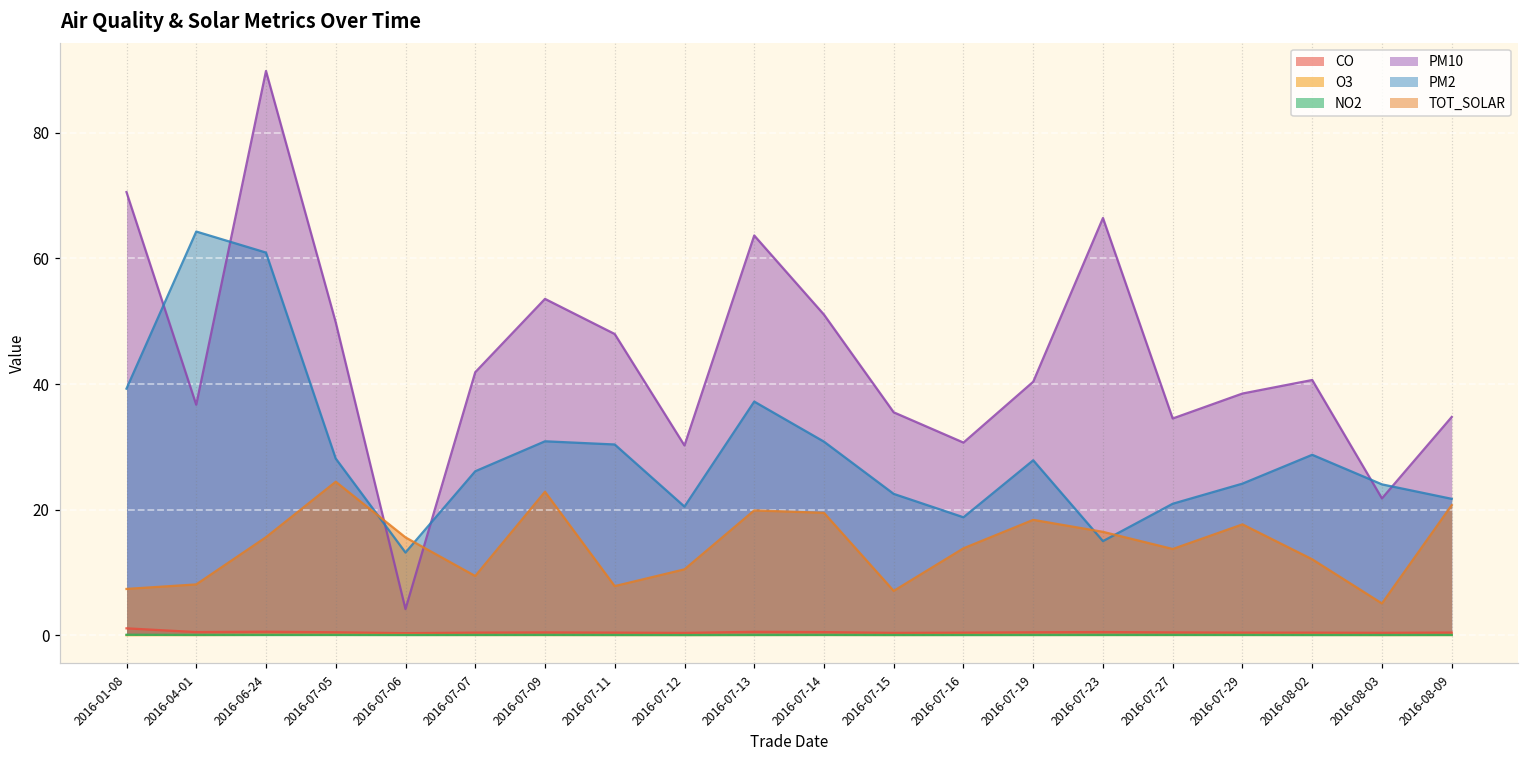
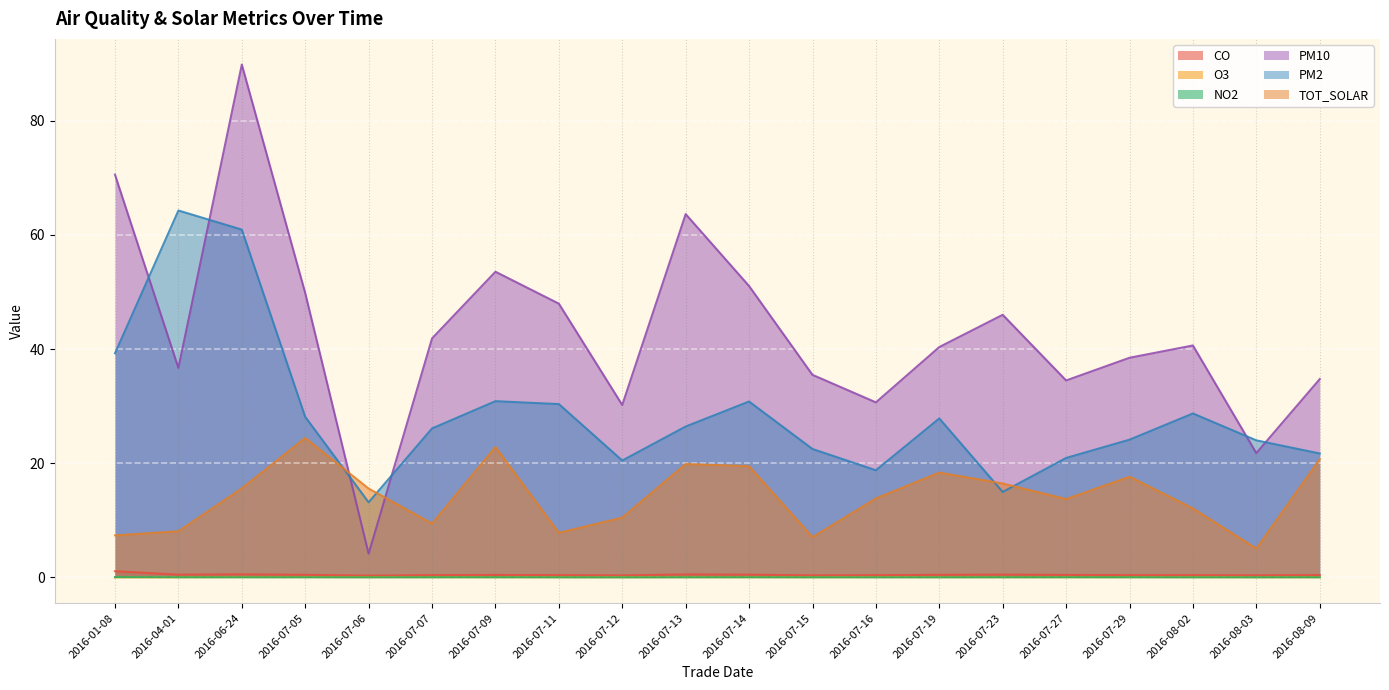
PM2, 2016-07-13: 37 -> 26
PM10, 2016-07-23: 66 -> 46
